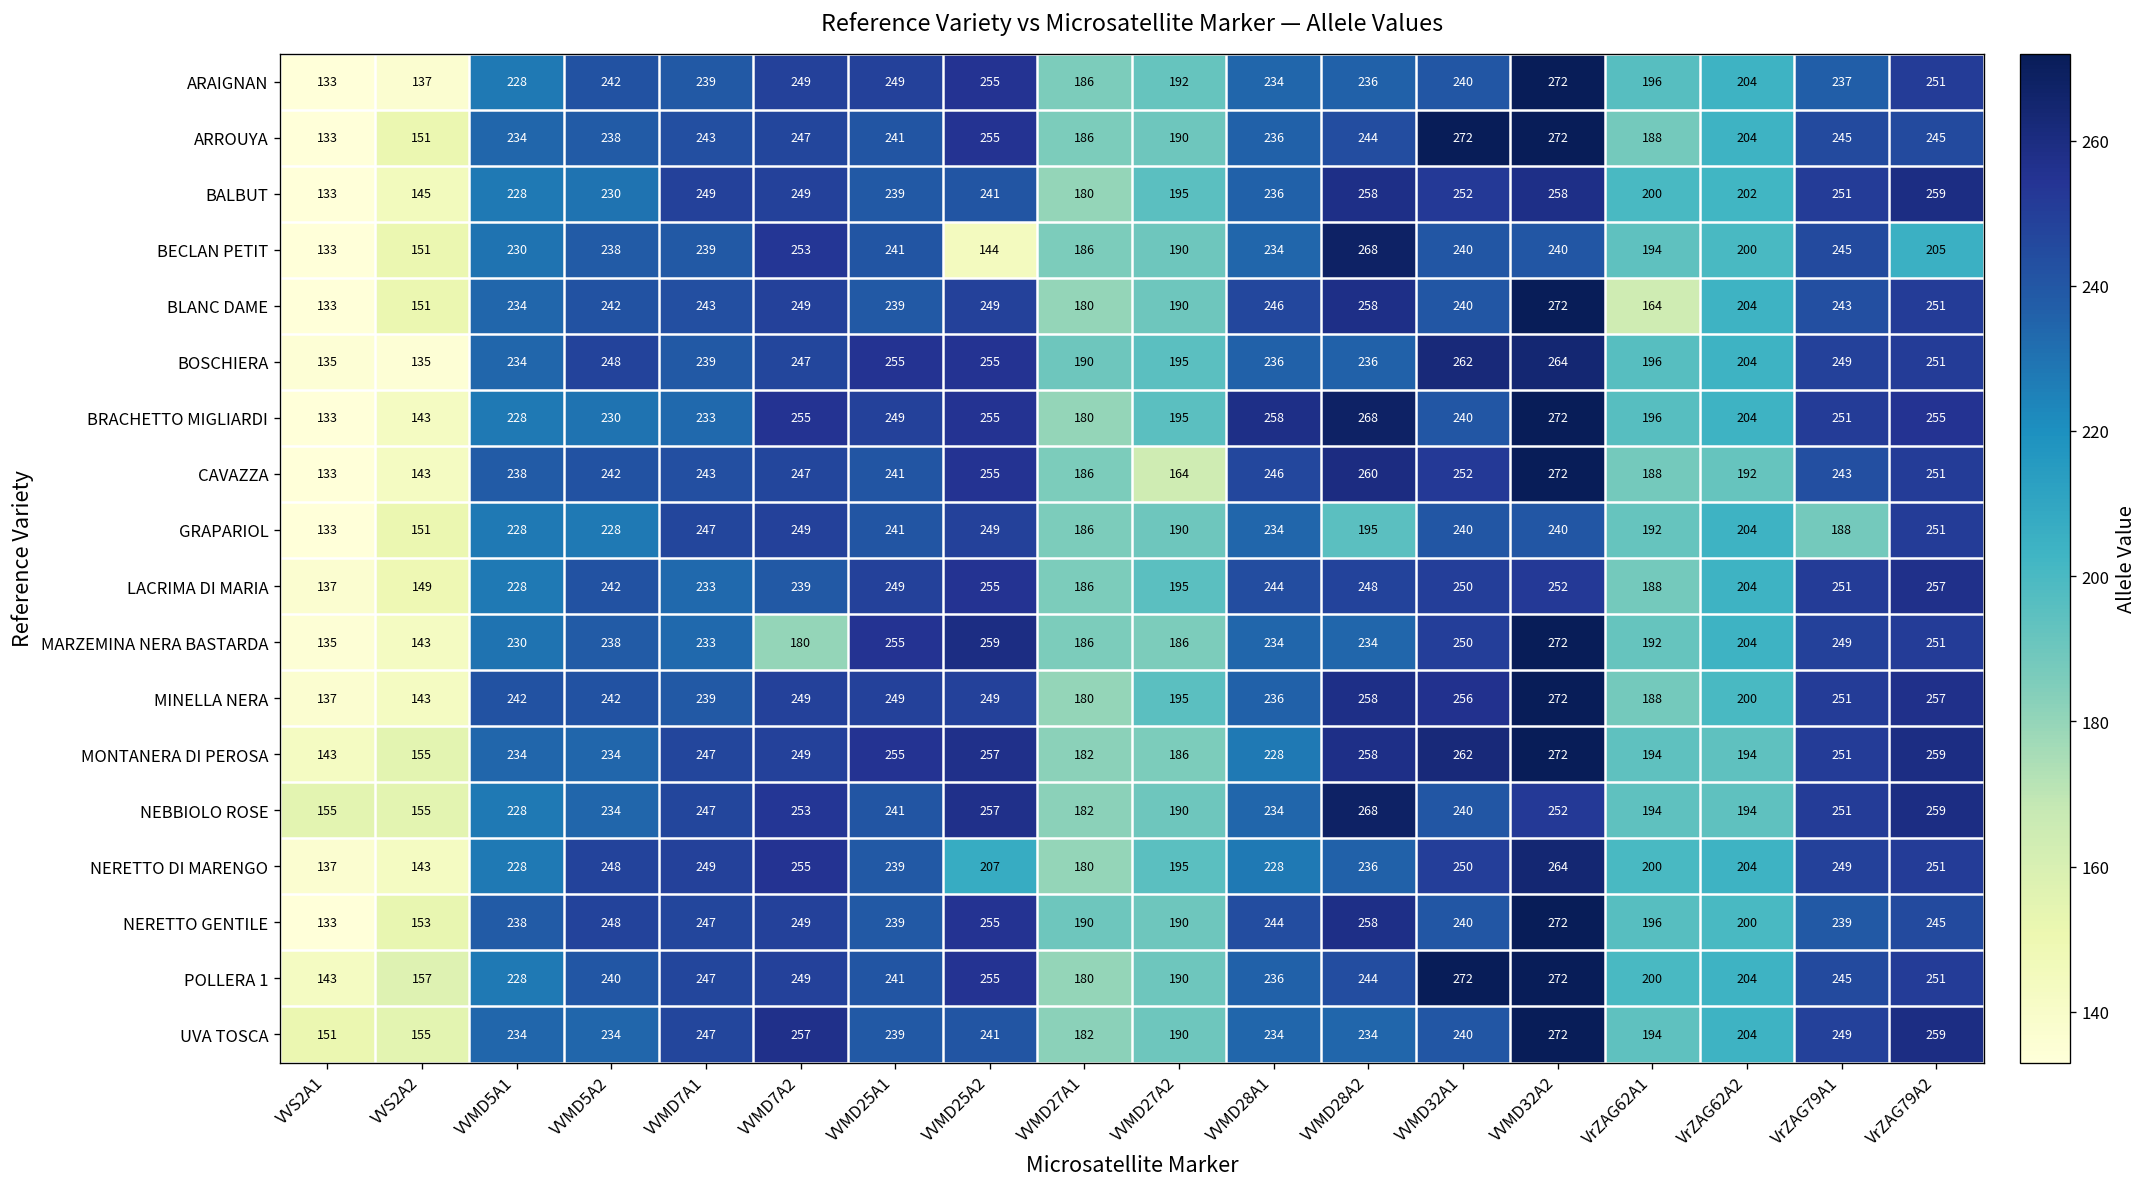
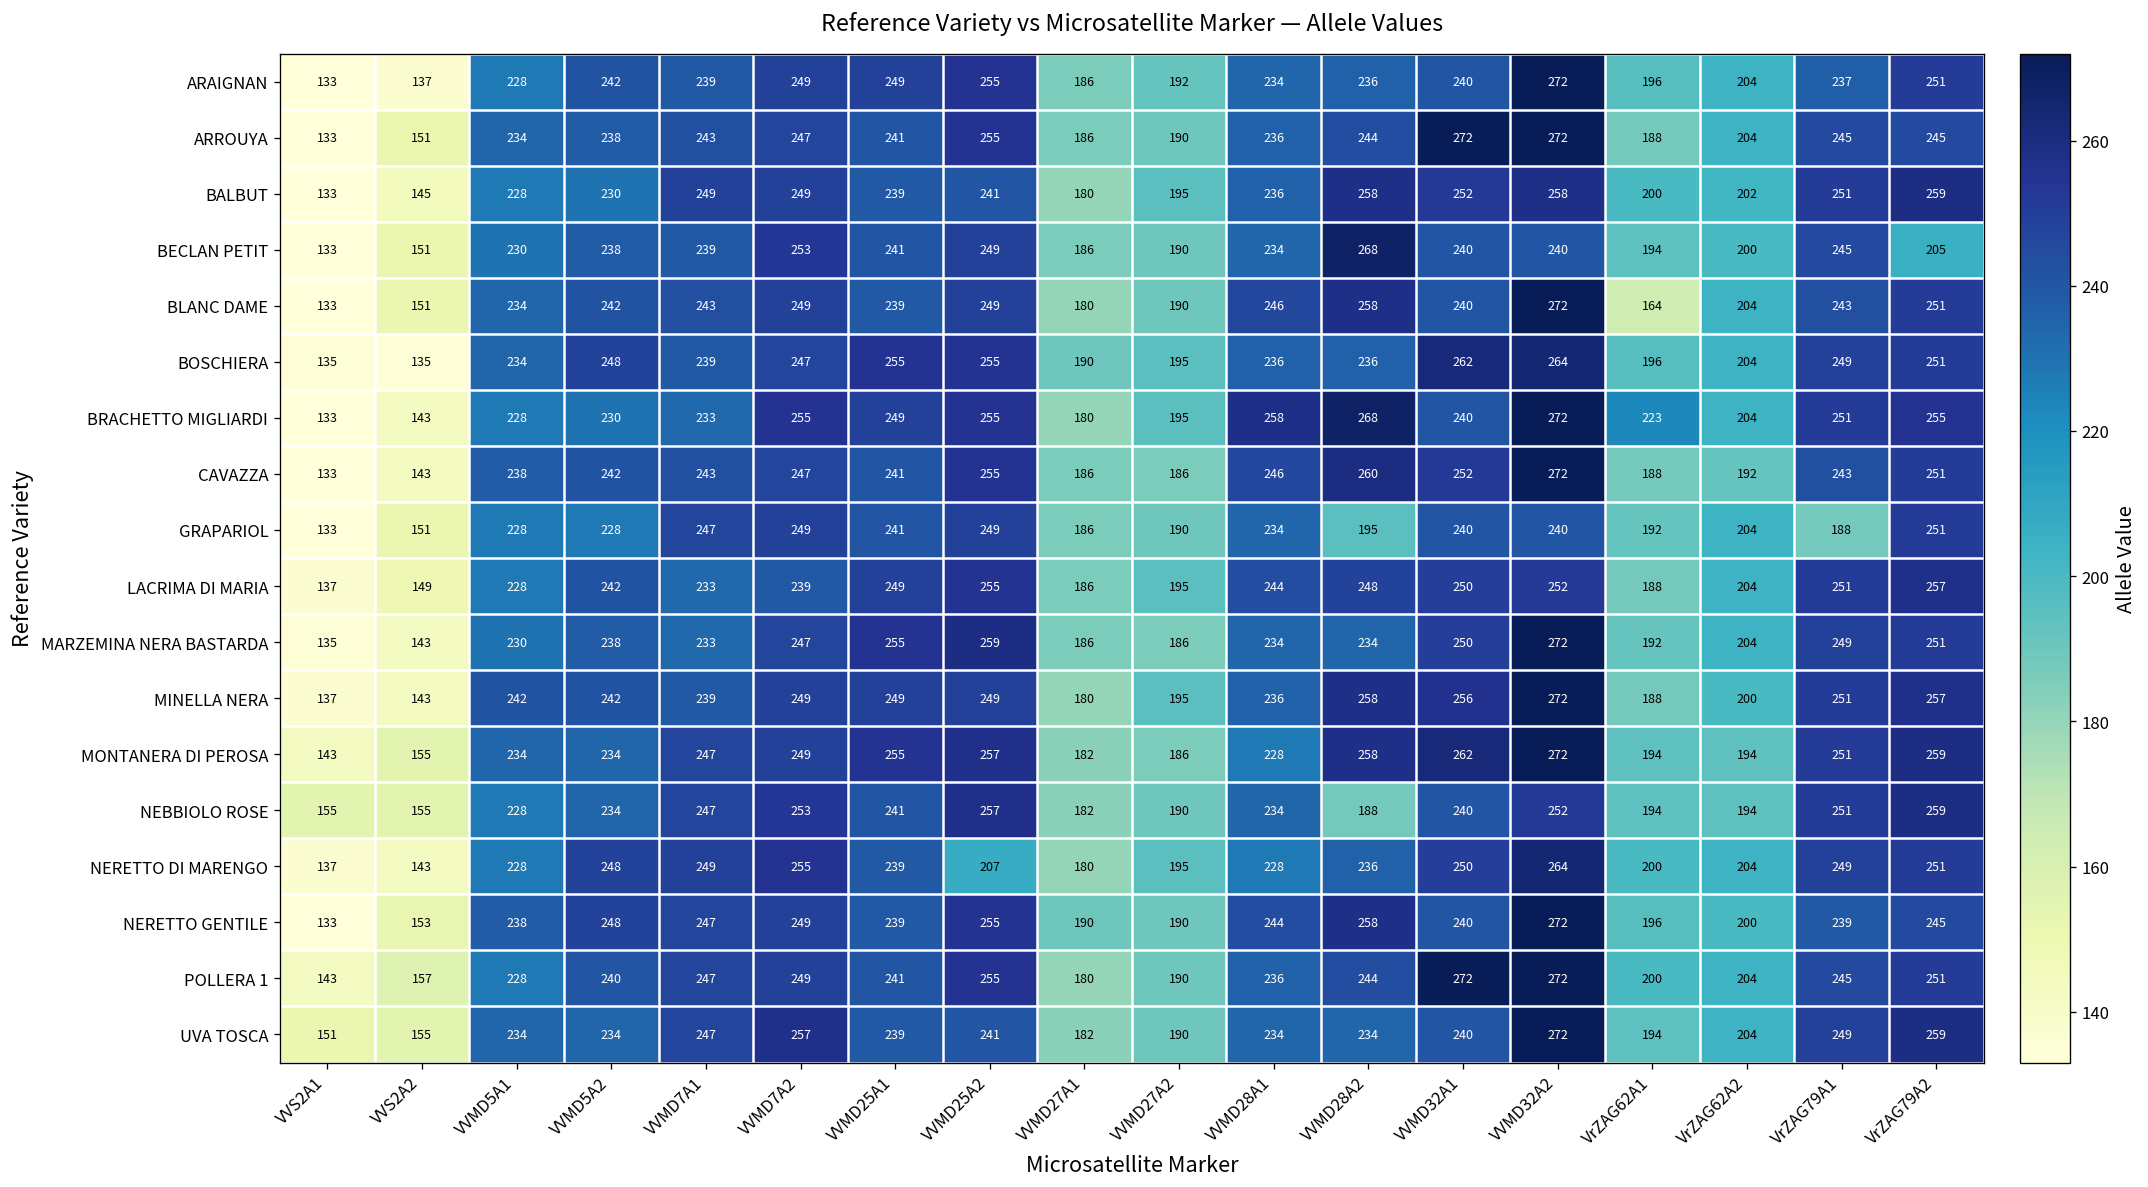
BECLAN PETIT, VVMD25A2: 144 -> 249
BRACHETTO MIGLIARDI, VrZAG62A1: 196 -> 223
CAVAZZA, VVMD27A2: 164 -> 186
MARZEMINA NERA BASTARDA, VVMD7A2: 180 -> 247
NEBBIOLO ROSE, VVMD28A2: 268 -> 188
